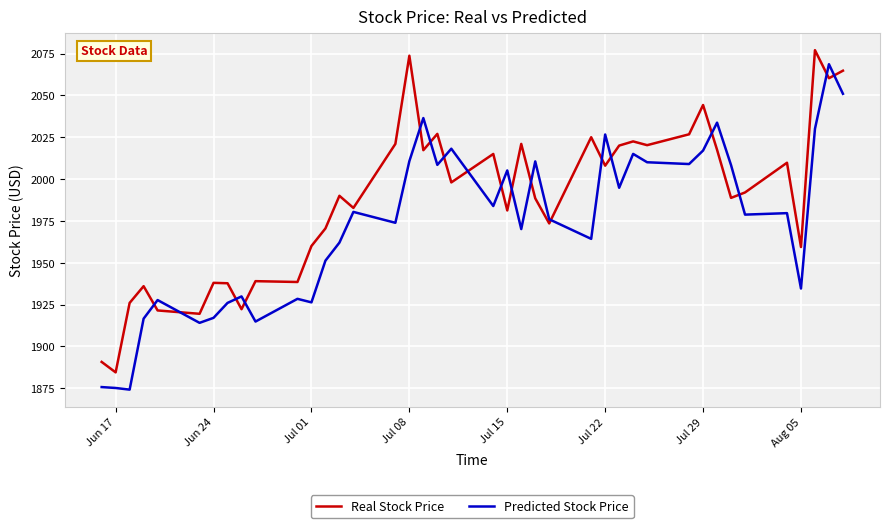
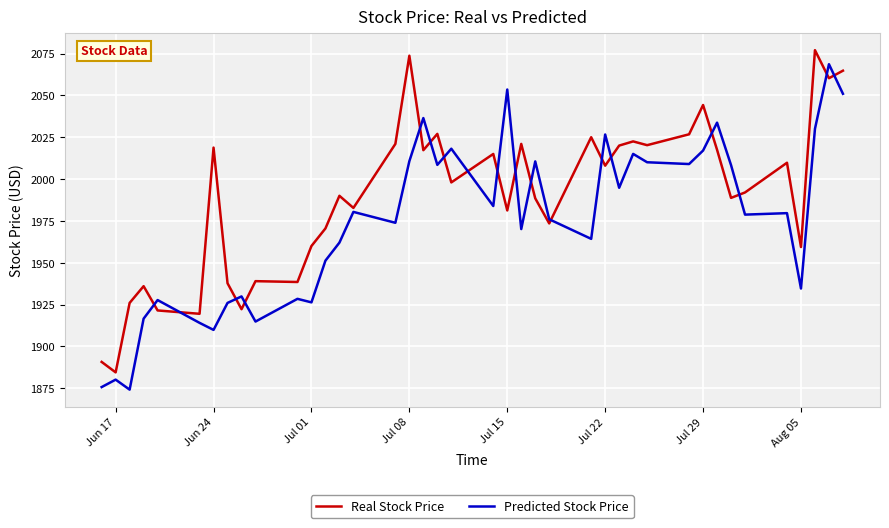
Predicted Stock Price, Jun 17: 1875 -> 1880
Real Stock Price, Jun 24: 1938 -> 2019
Predicted Stock Price, Jun 24: 1917 -> 1910
Predicted Stock Price, Jul 15: 2005 -> 2053
